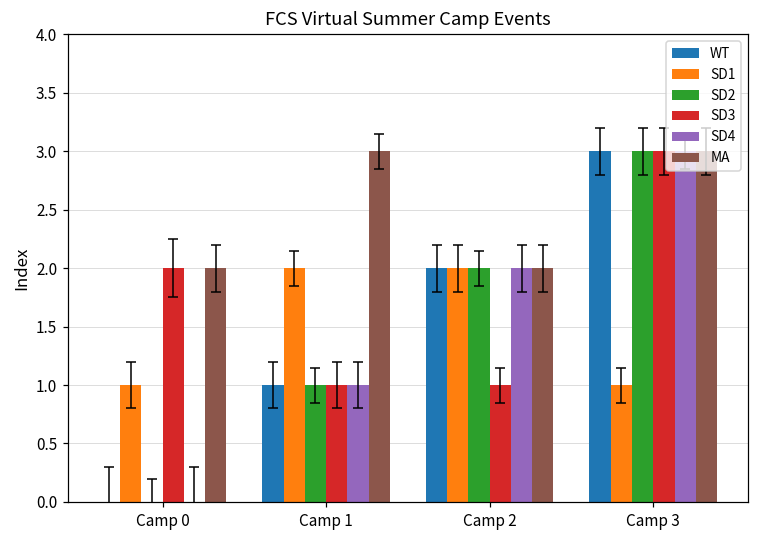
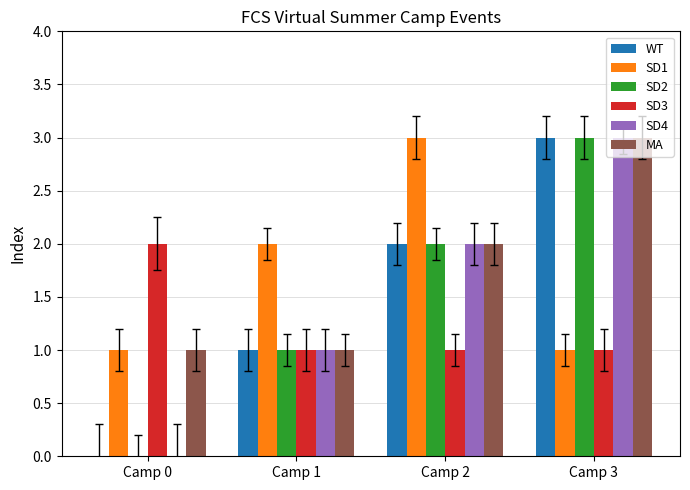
MA, Camp 0: 2 -> 1
MA, Camp 1: 3 -> 1
SD1, Camp 2: 2 -> 3
SD3, Camp 3: 3 -> 1
